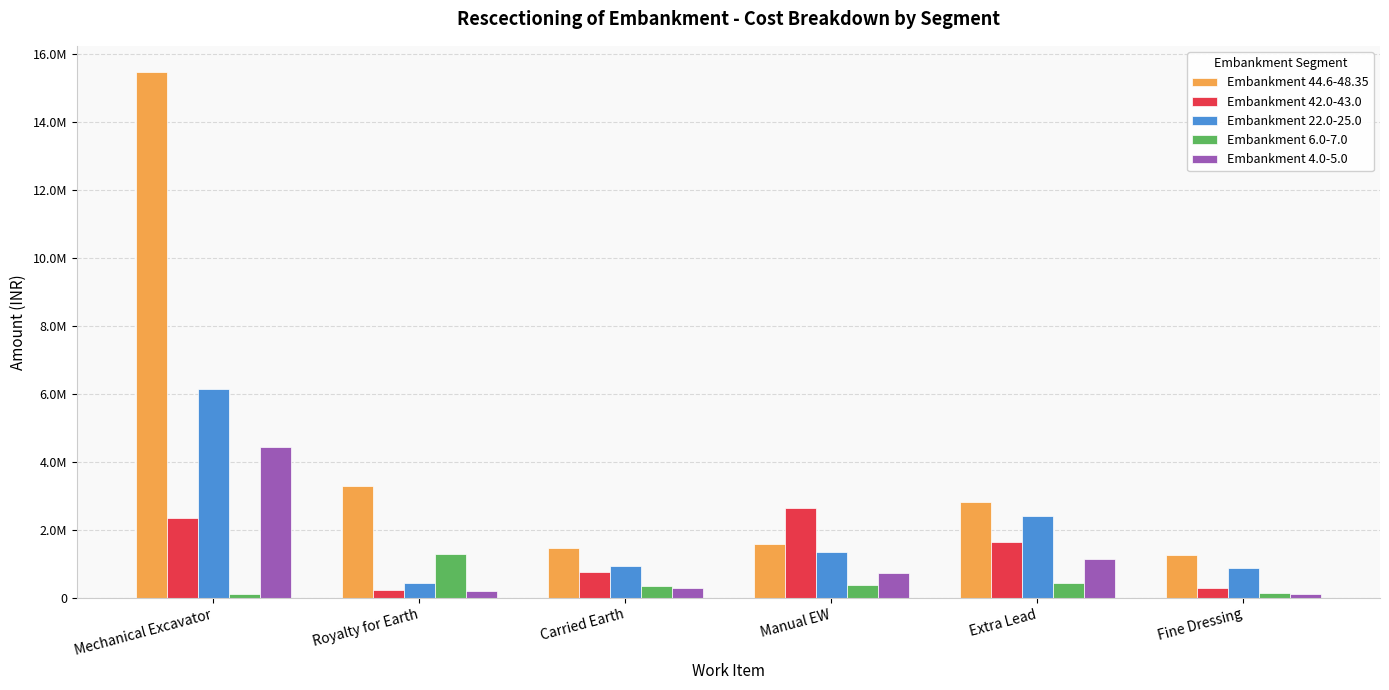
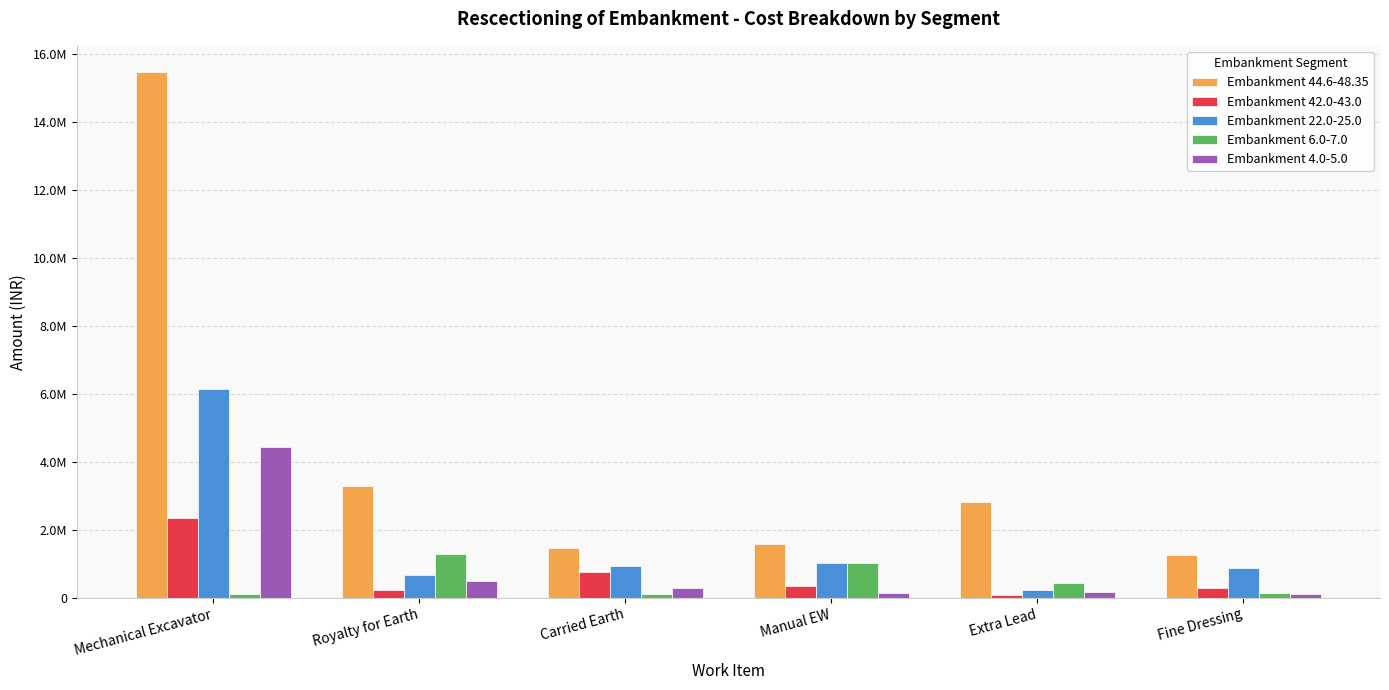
Embankment 22.0-25.0, Royalty for Earth: 400000 -> 700000
Embankment 4.0-5.0, Royalty for Earth: 200000 -> 500000
Embankment 6.0-7.0, Carried Earth: 400000 -> 100000
Embankment 42.0-43.0, Manual EW: 2600000 -> 300000
Embankment 22.0-25.0, Manual EW: 1400000 -> 1000000
Embankment 6.0-7.0, Manual EW: 400000 -> 1000000
Embankment 4.0-5.0, Manual EW: 700000 -> 100000
Embankment 42.0-43.0, Extra Lead: 1600000 -> 100000
Embankment 22.0-25.0, Extra Lead: 2400000 -> 200000
Embankment 4.0-5.0, Extra Lead: 1100000 -> 200000
